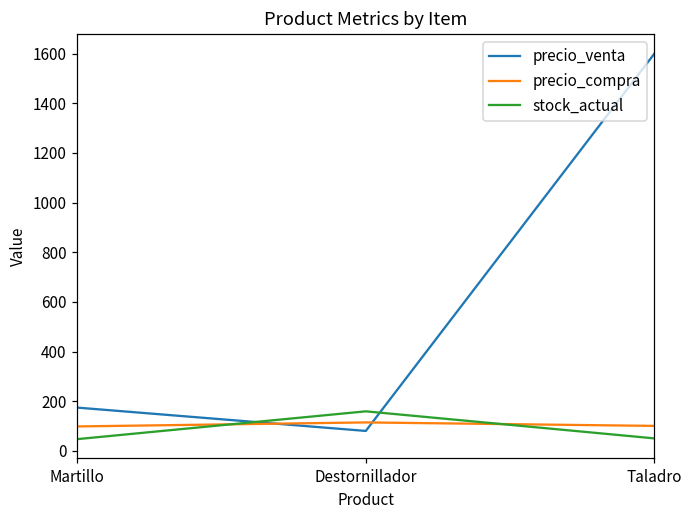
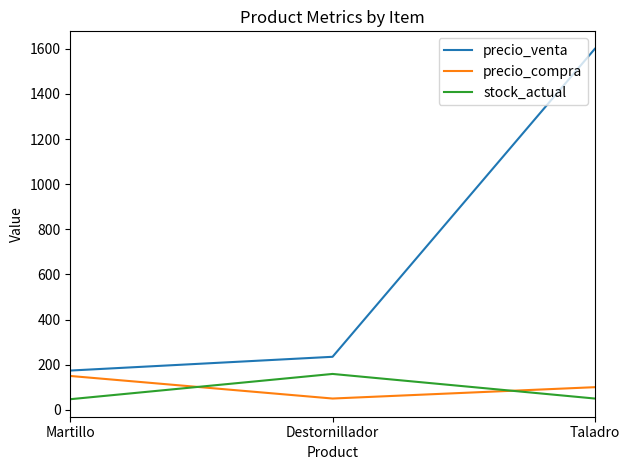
precio_compra, Martillo: 100 -> 150
precio_venta, Destornillador: 80 -> 240
precio_compra, Destornillador: 110 -> 50
